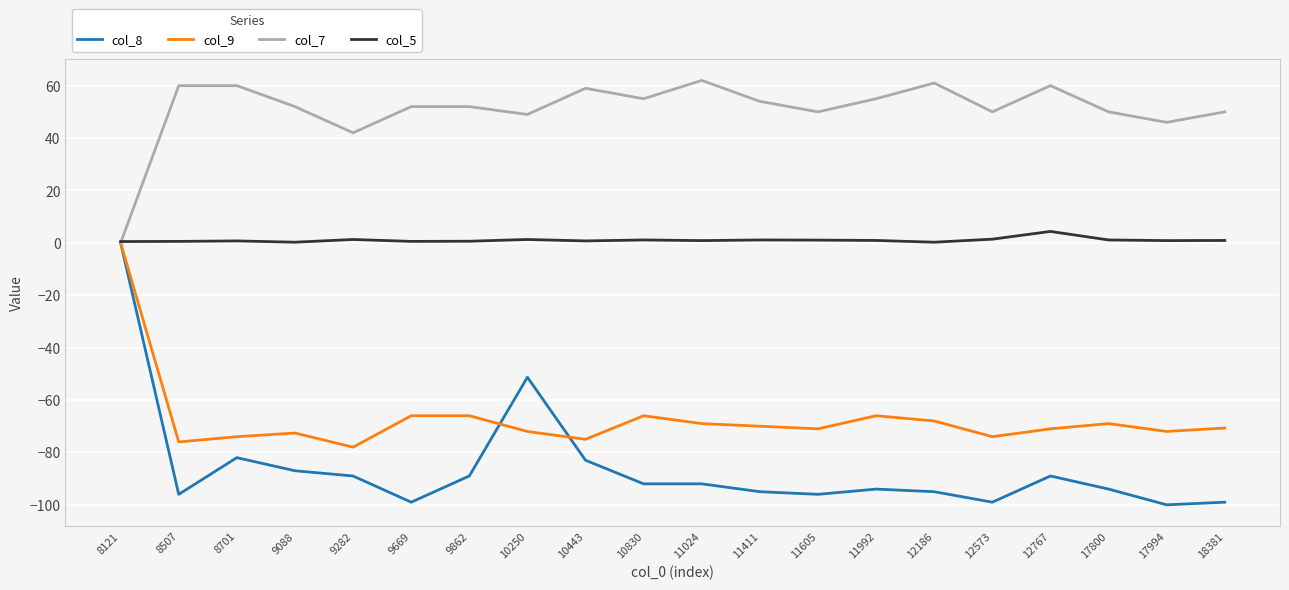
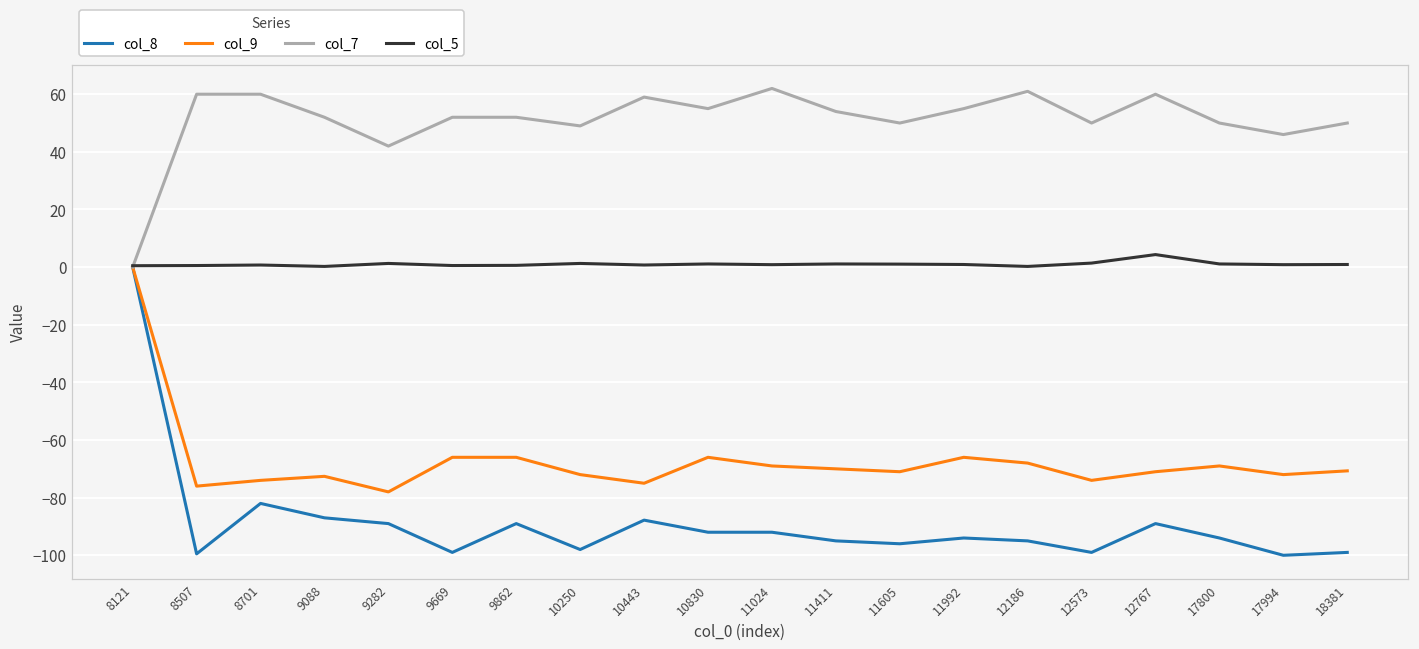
col_8, 8507: -96 -> -100
col_8, 10250: -51 -> -98
col_8, 10443: -83 -> -88
